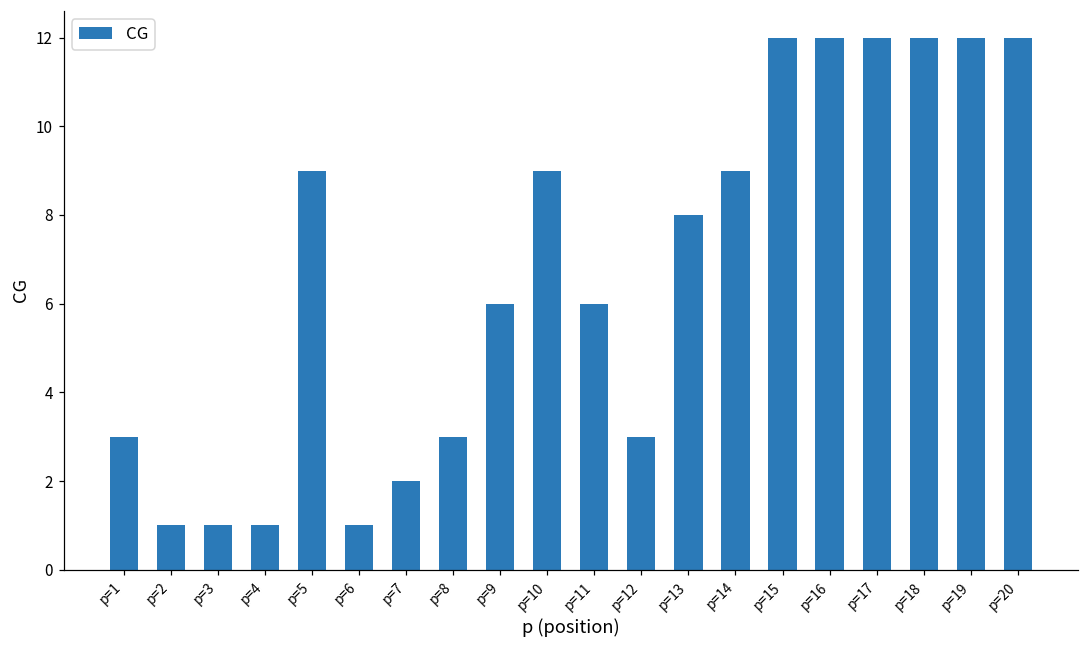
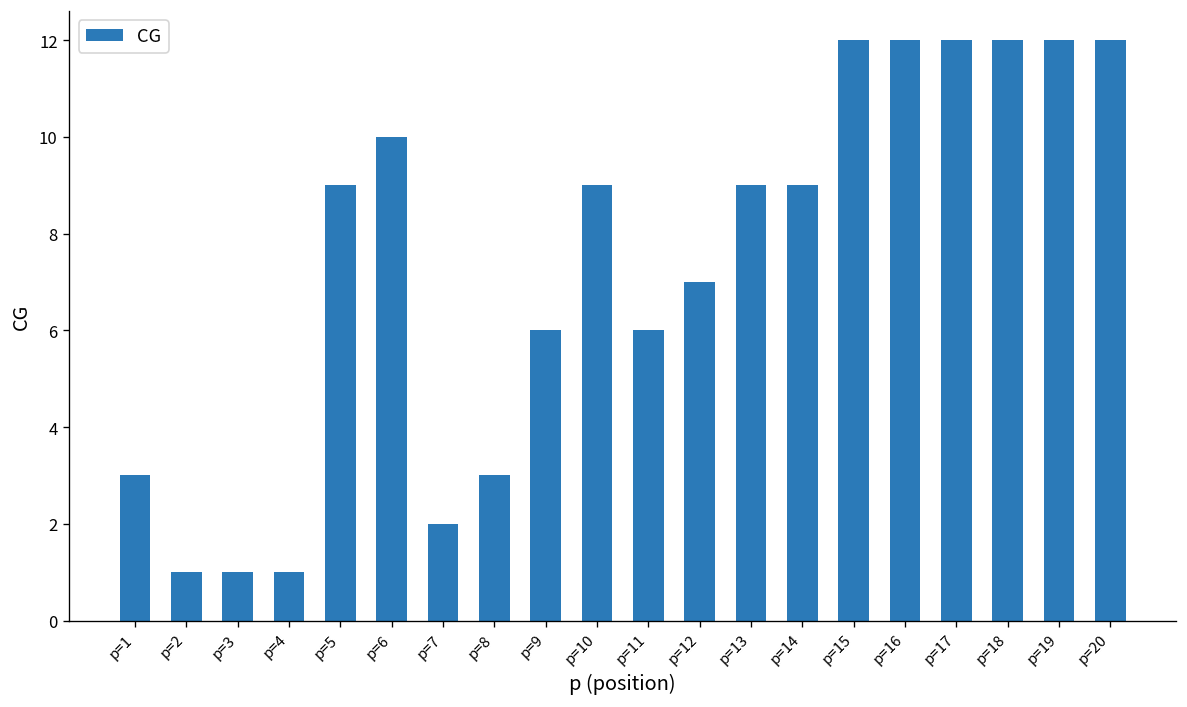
p=6: 1 -> 10
p=12: 3 -> 7
p=13: 8 -> 9
